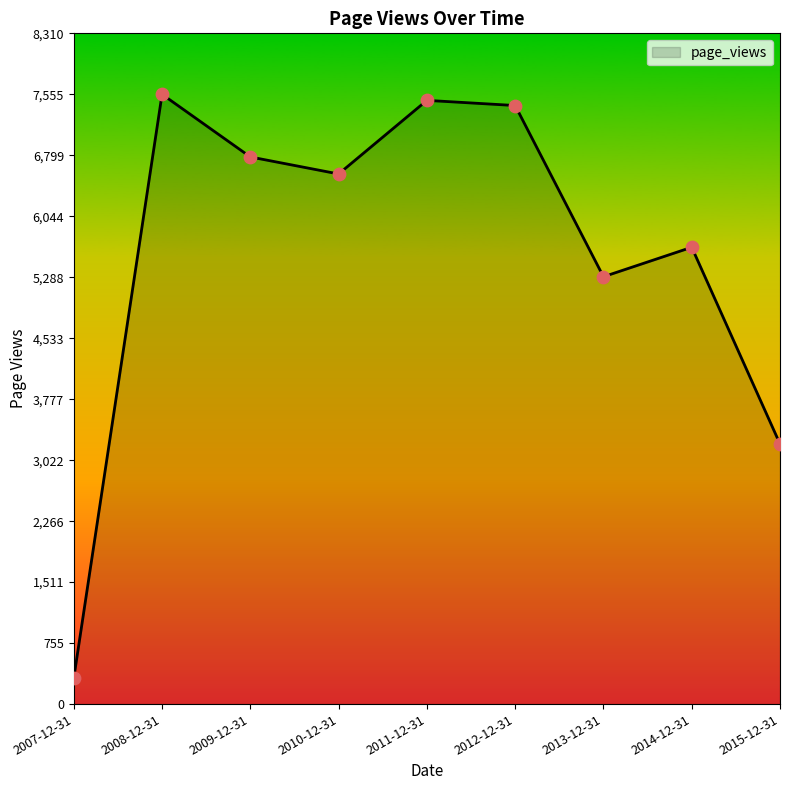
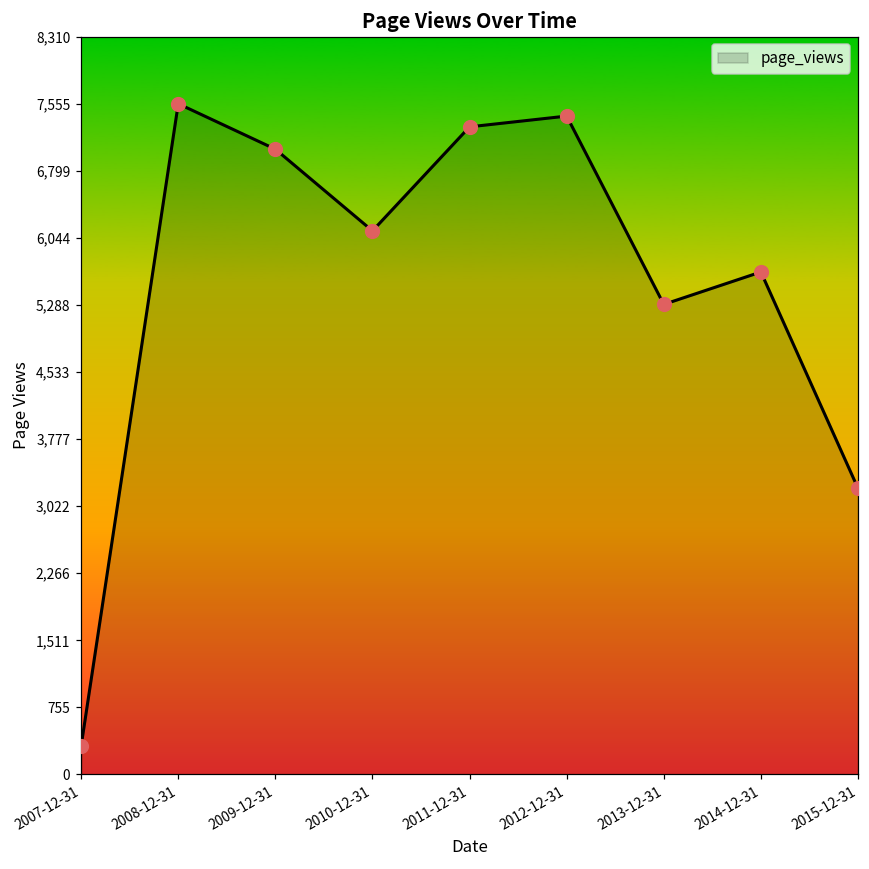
2009-12-31: 6,800 -> 7,000
2010-12-31: 6,600 -> 6,100
2011-12-31: 7,500 -> 7,300
